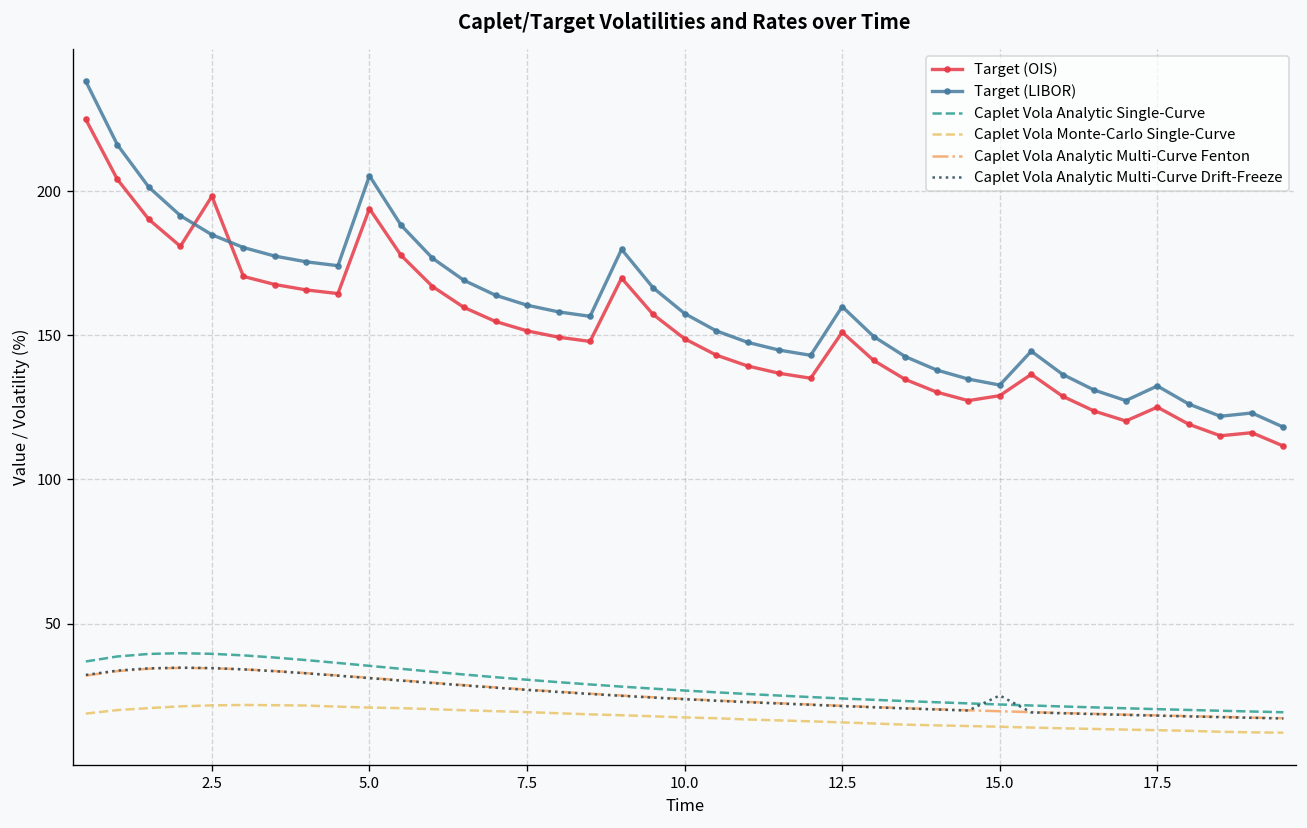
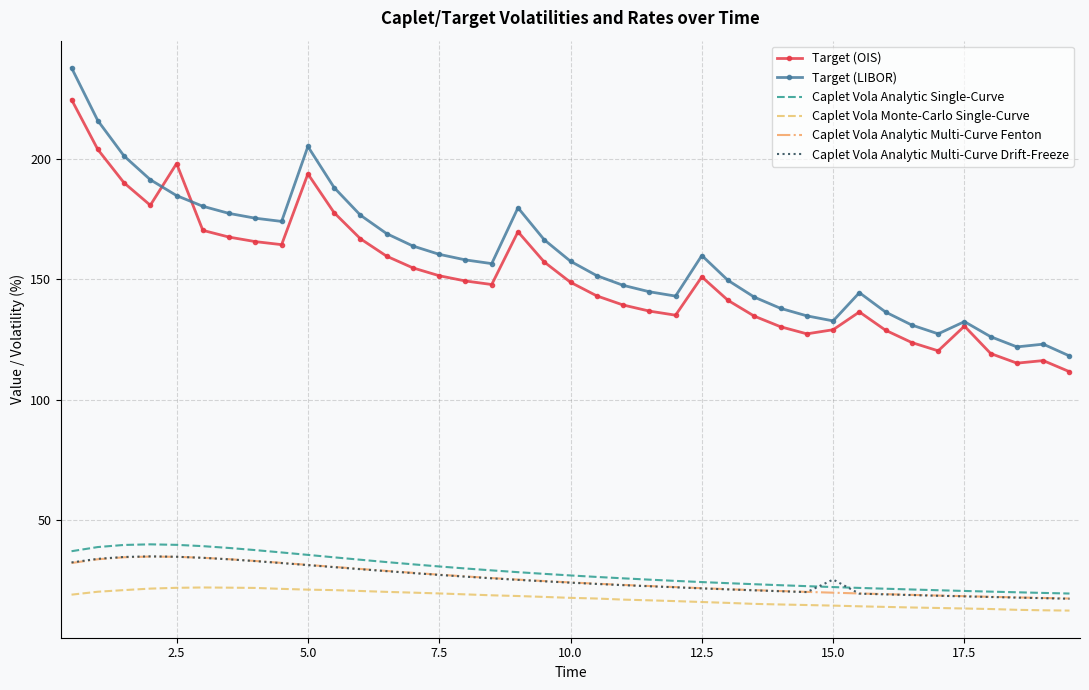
Target (OIS), 17.5: 125 -> 131
